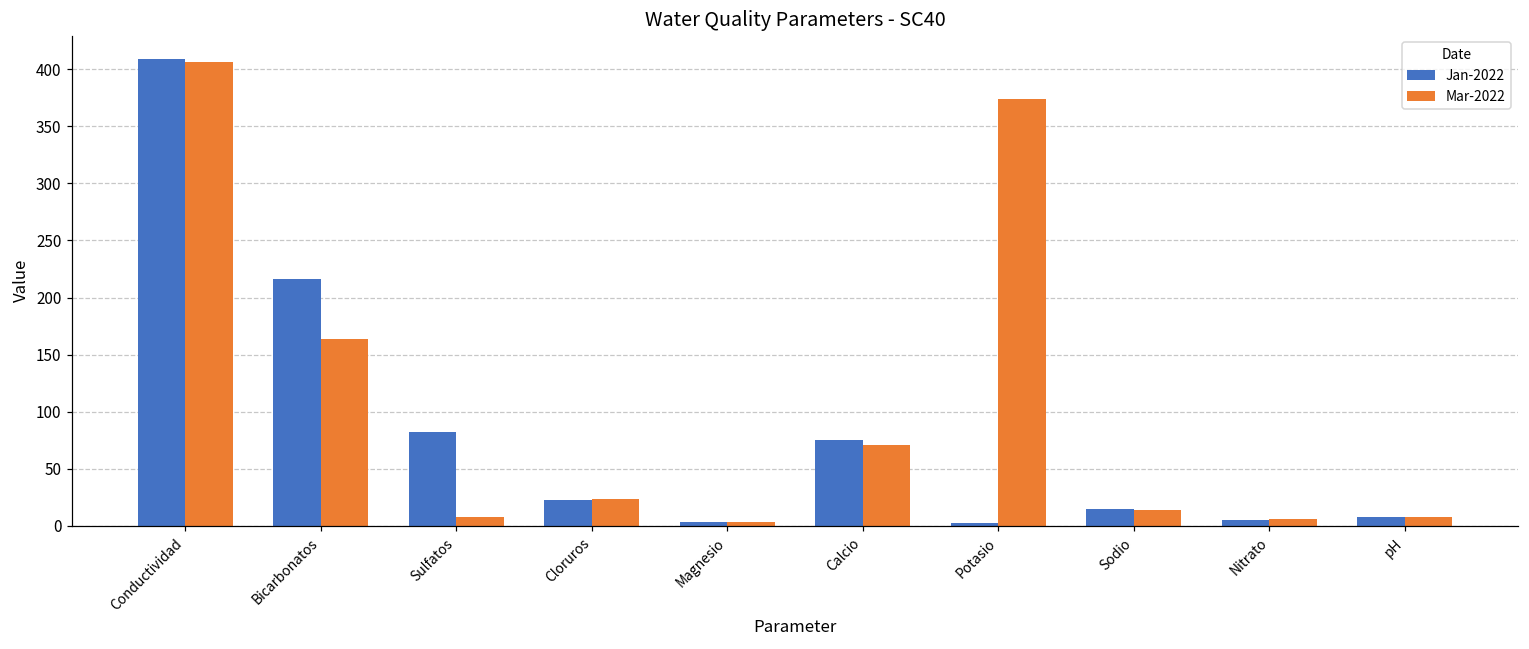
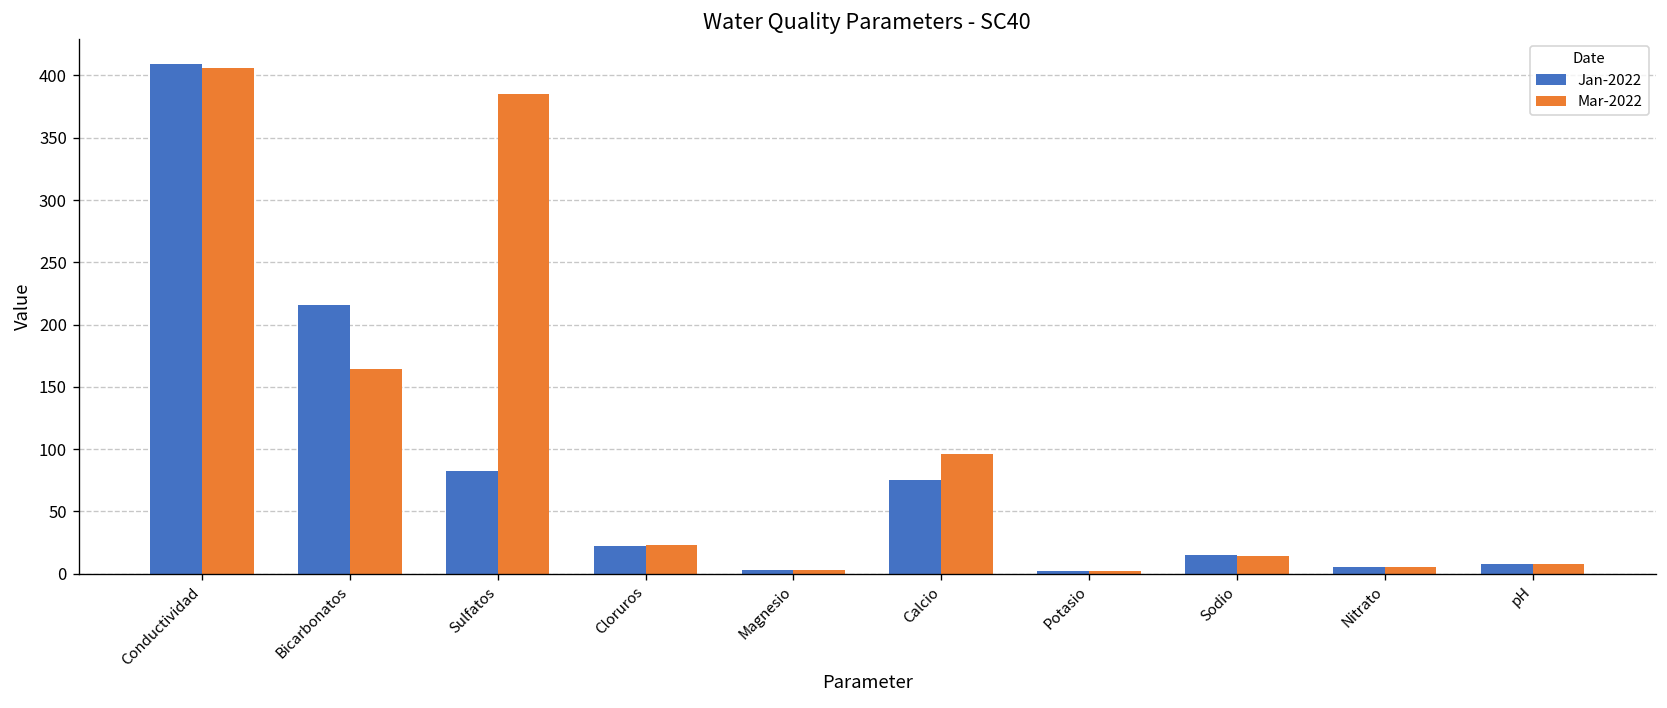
Mar-2022, Sulfatos: 8 -> 385
Mar-2022, Calcio: 71 -> 96
Mar-2022, Potasio: 374 -> 2
